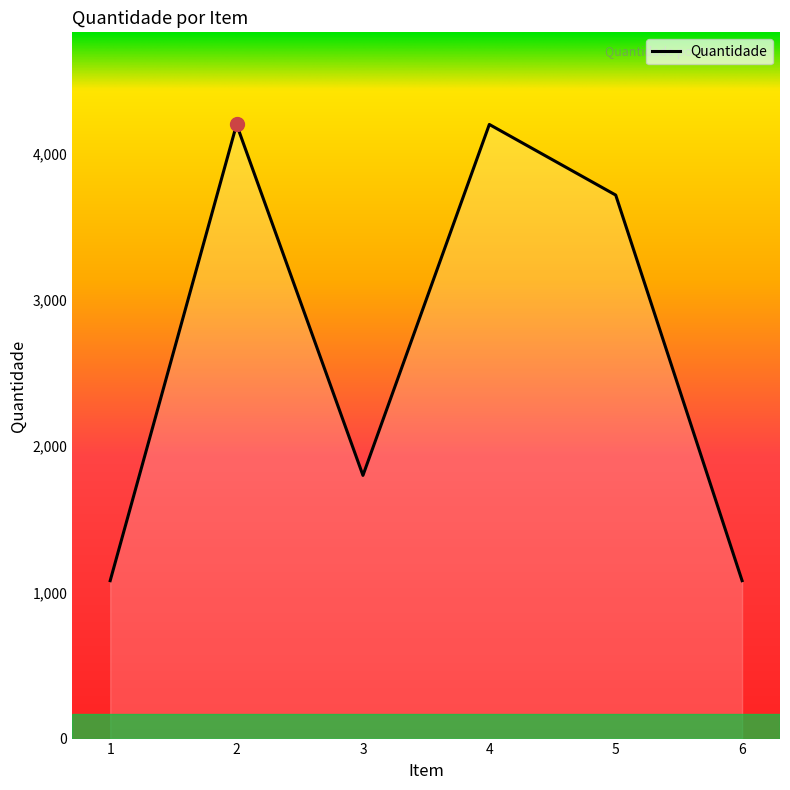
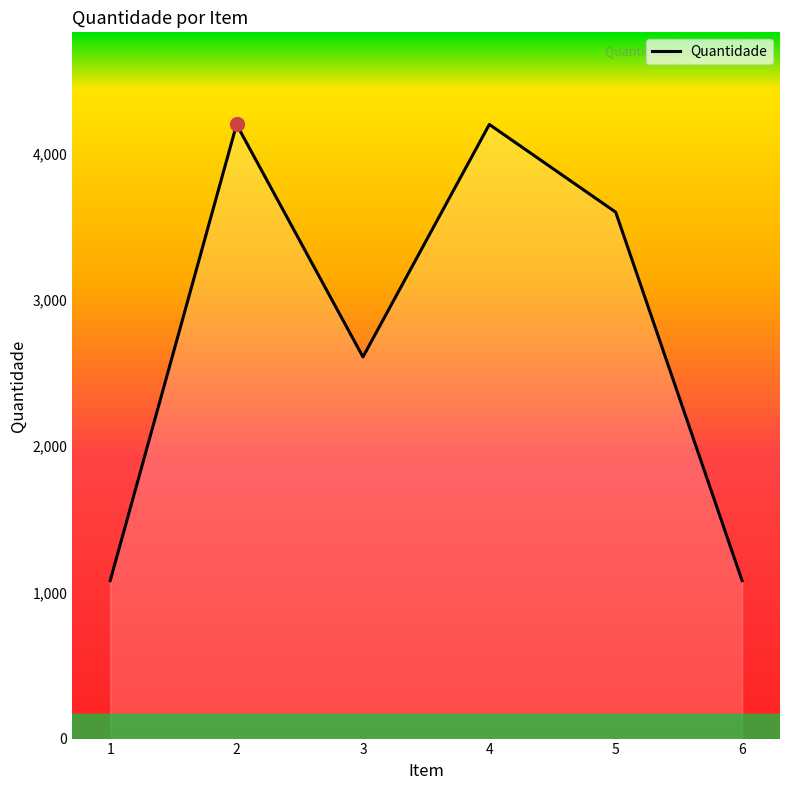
Quantidade, 3: 1,800 -> 2,610
Quantidade, 5: 3,720 -> 3,600
